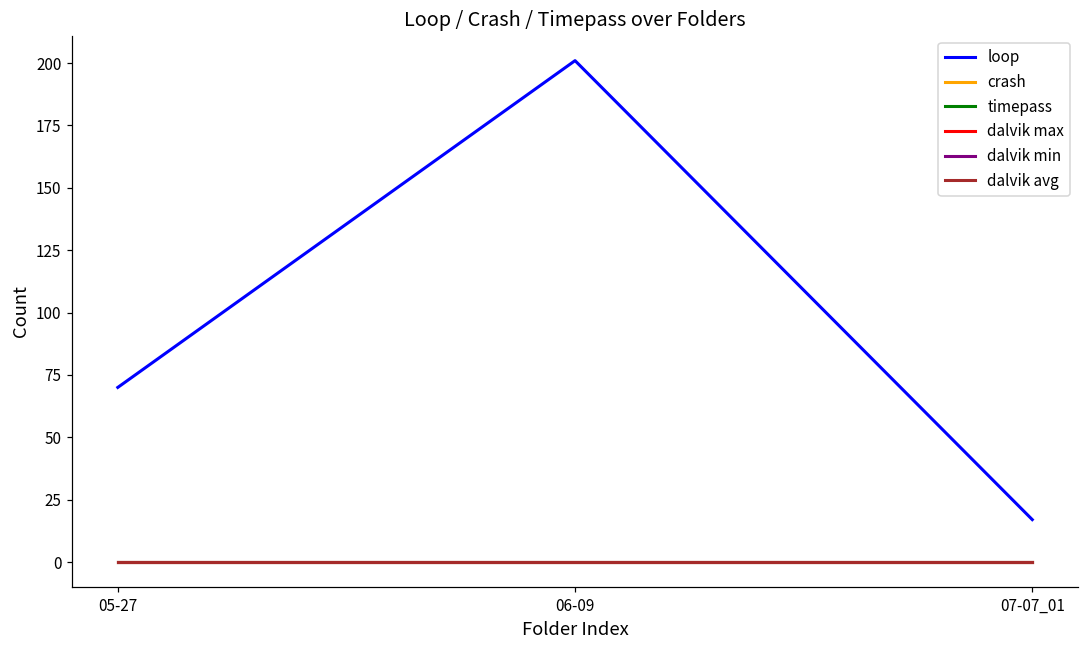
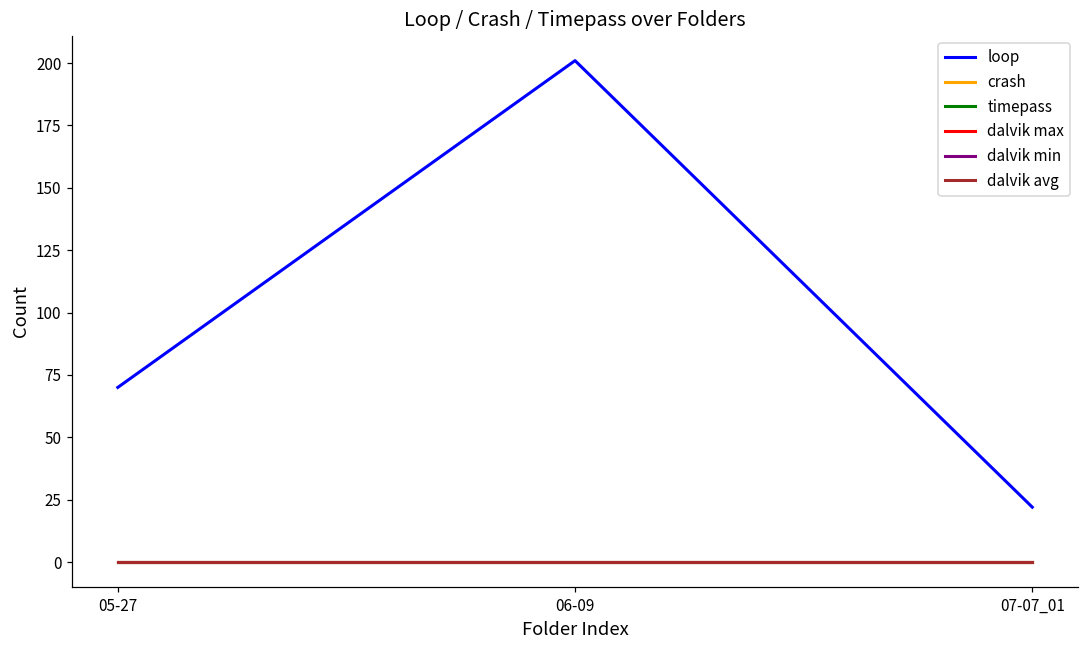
loop, 07-07_01: 17 -> 22
